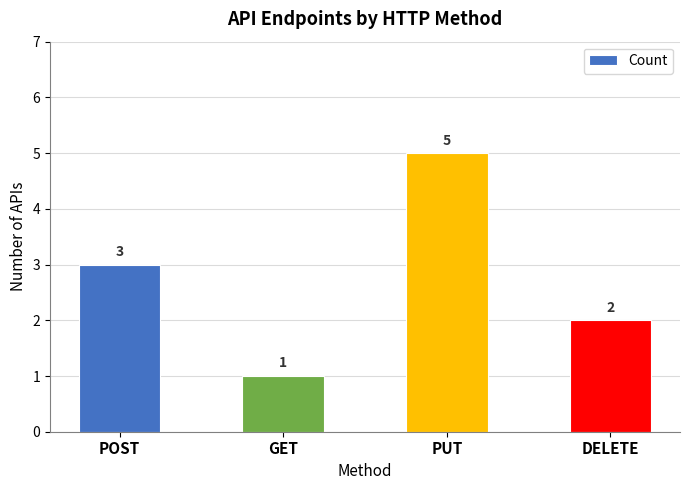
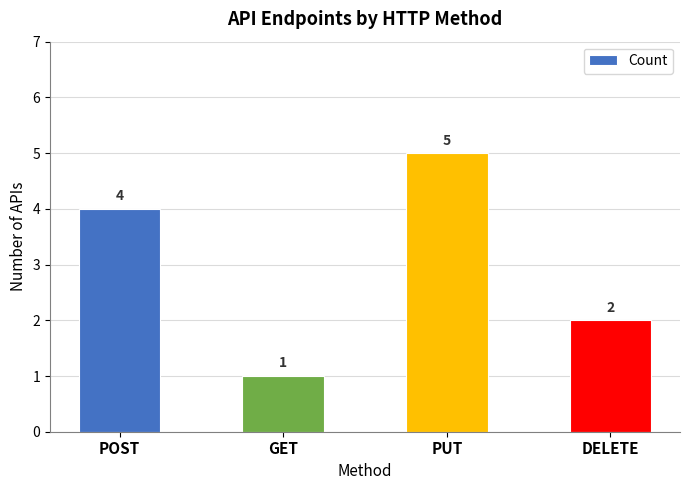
POST: 3 -> 4
